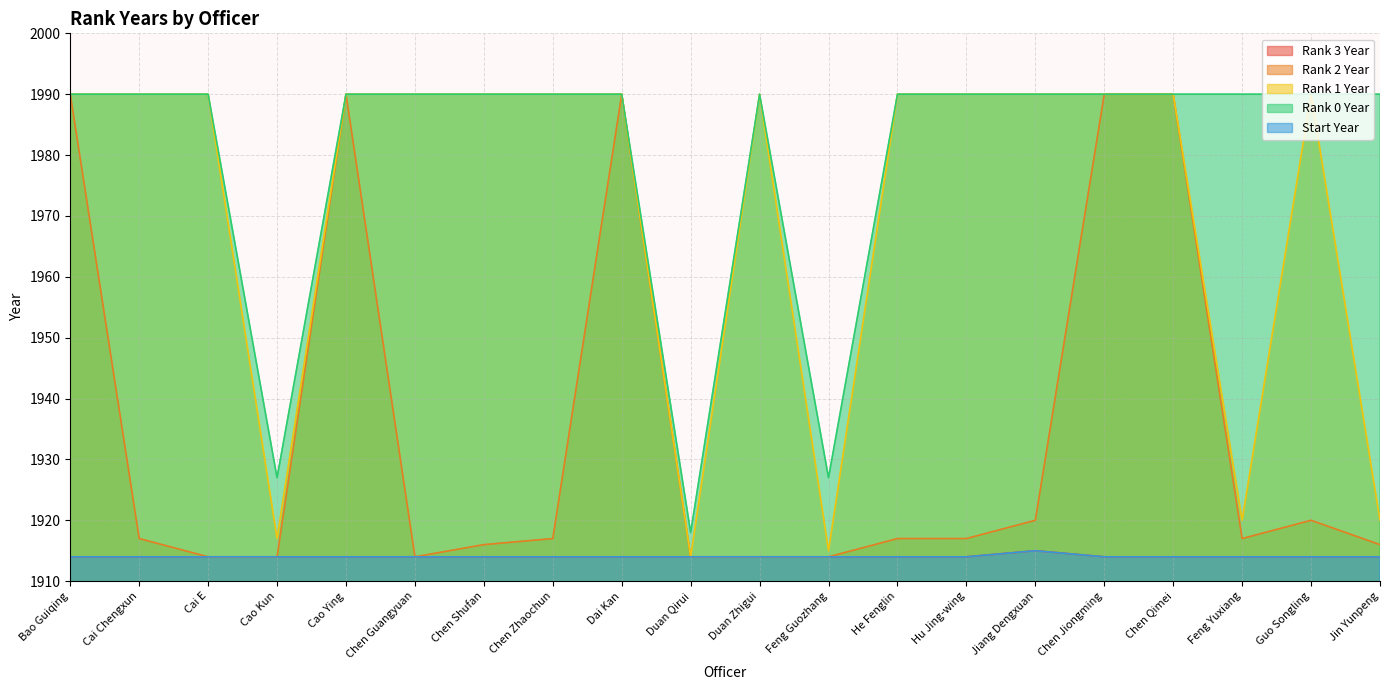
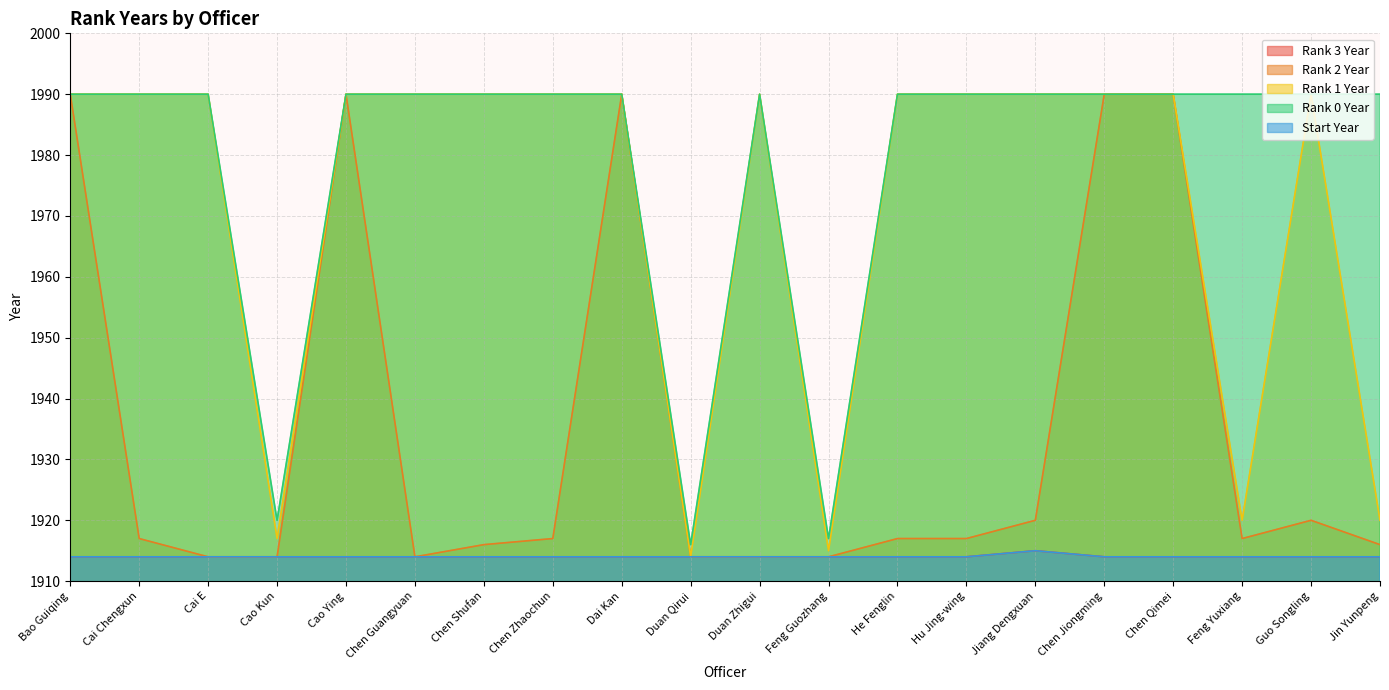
Rank 0 Year, Cao Kun: 1927 -> 1920
Rank 0 Year, Duan Qirui: 1918 -> 1916
Rank 0 Year, Feng Guozhang: 1927 -> 1917
